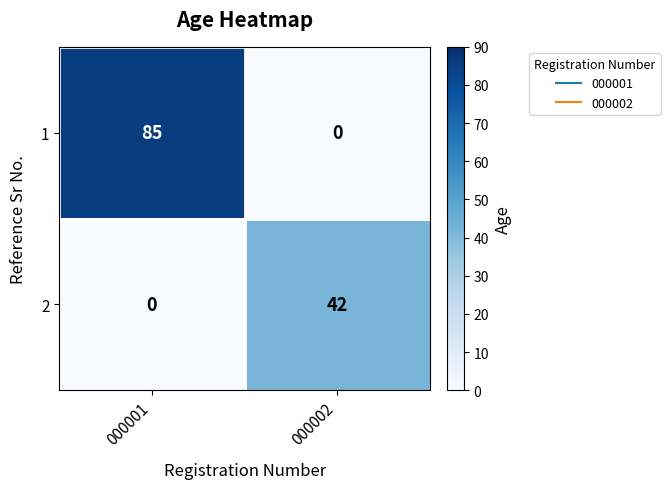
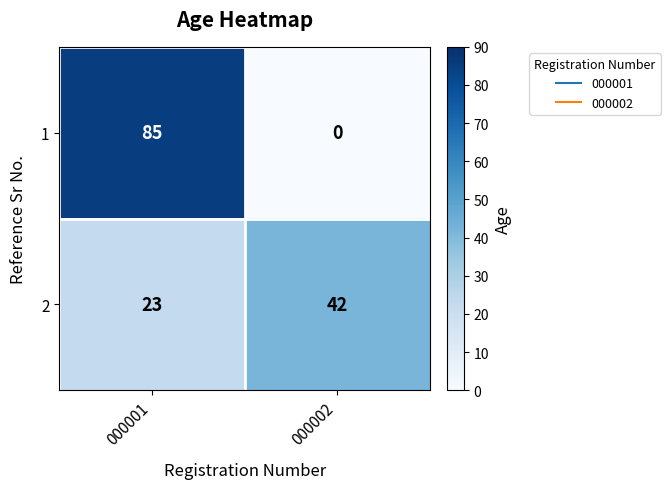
2, 000001: 0 -> 23
